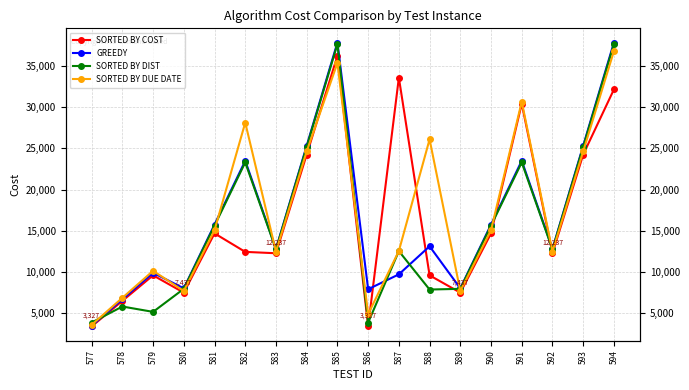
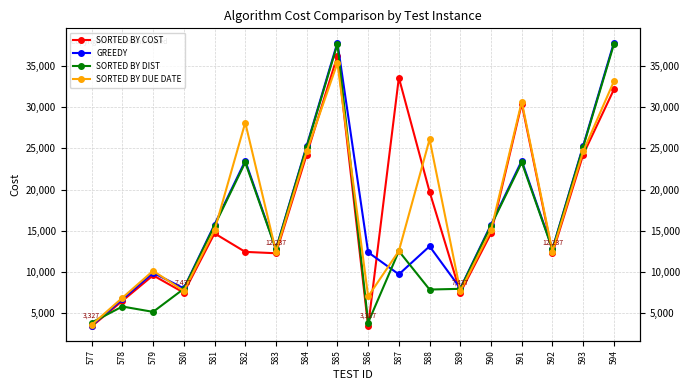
GREEDY, 586: 8,000 -> 12,000
SORTED BY DUE DATE, 586: 5,000 -> 7,000
SORTED BY COST, 588: 10,000 -> 20,000
SORTED BY DUE DATE, 594: 37,000 -> 33,000
